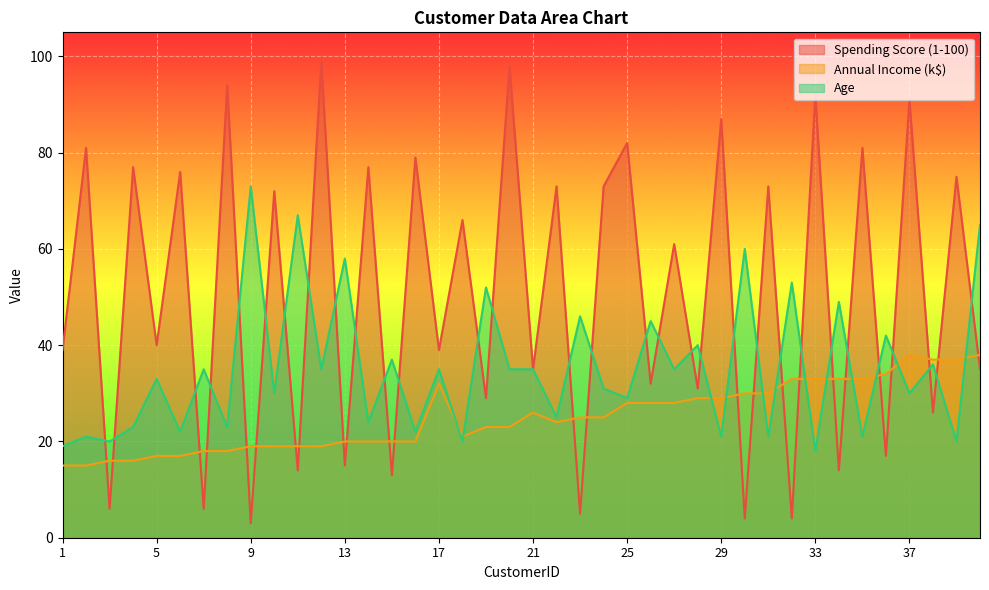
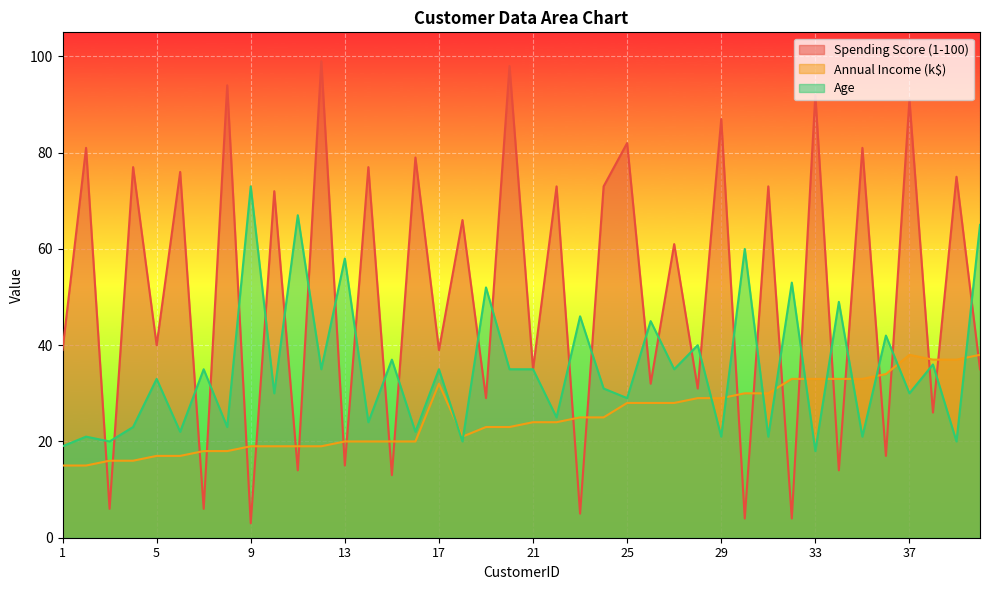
Annual Income (k$), 21: 26 -> 24
